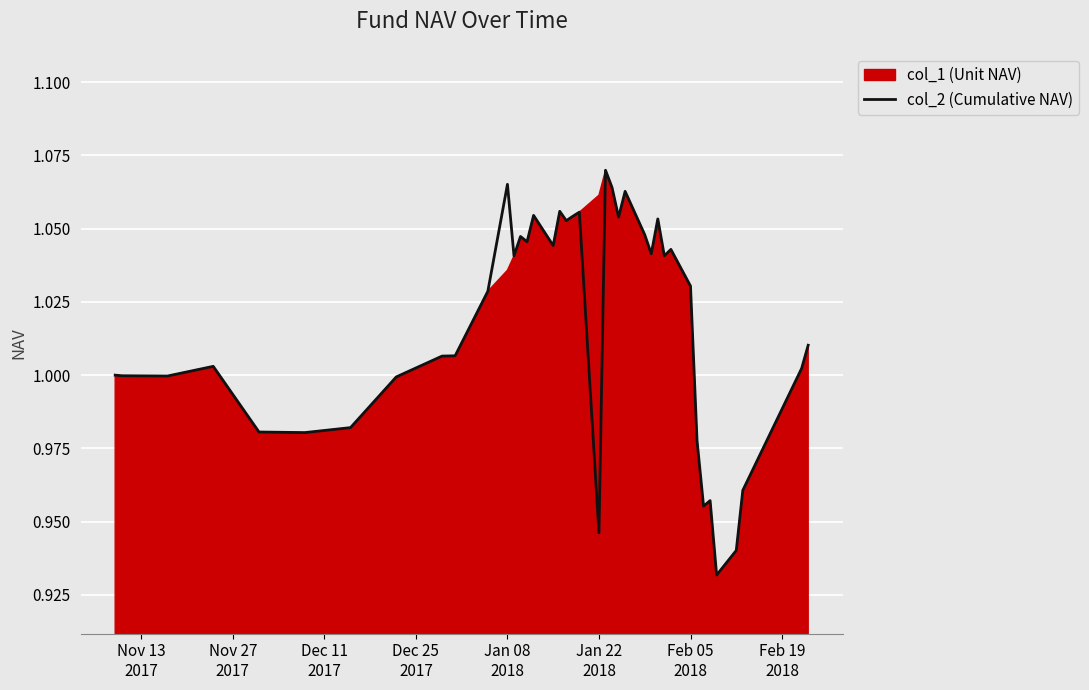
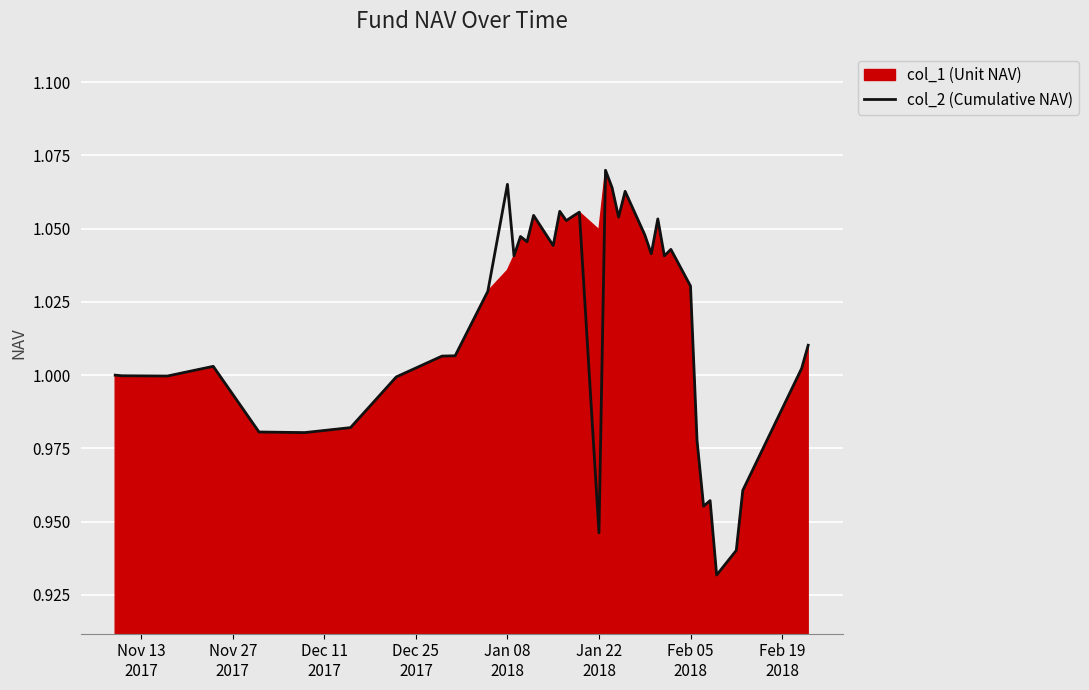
col_1 (Unit NAV), Jan 22 2018: 1.061 -> 1.050
